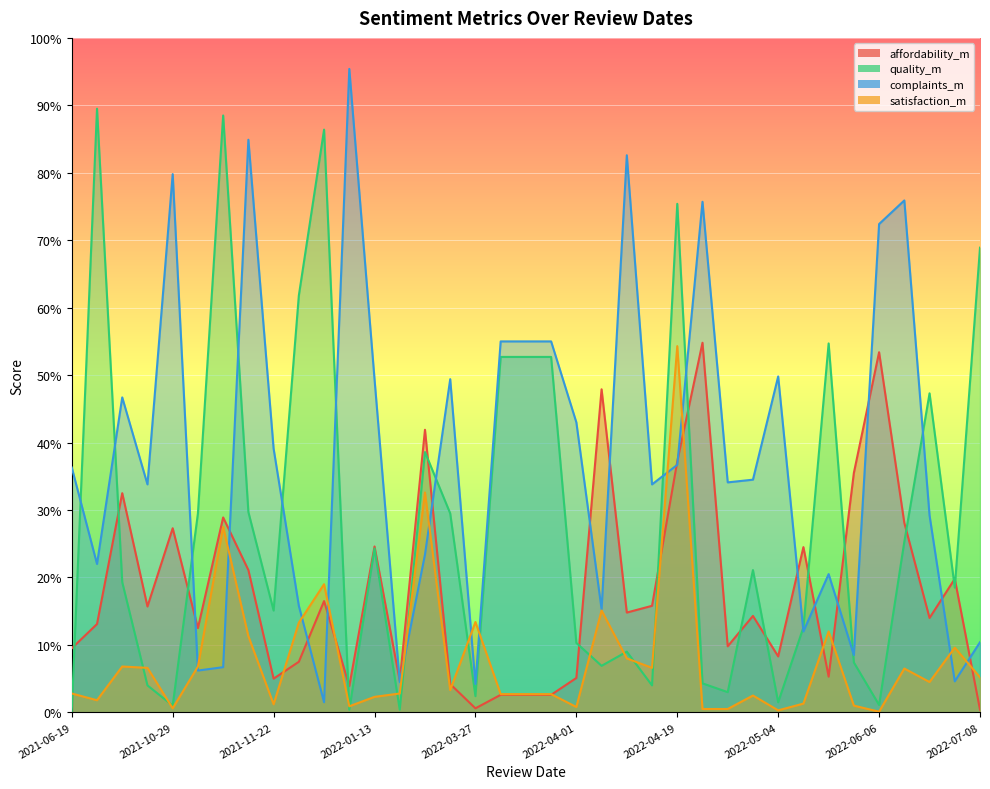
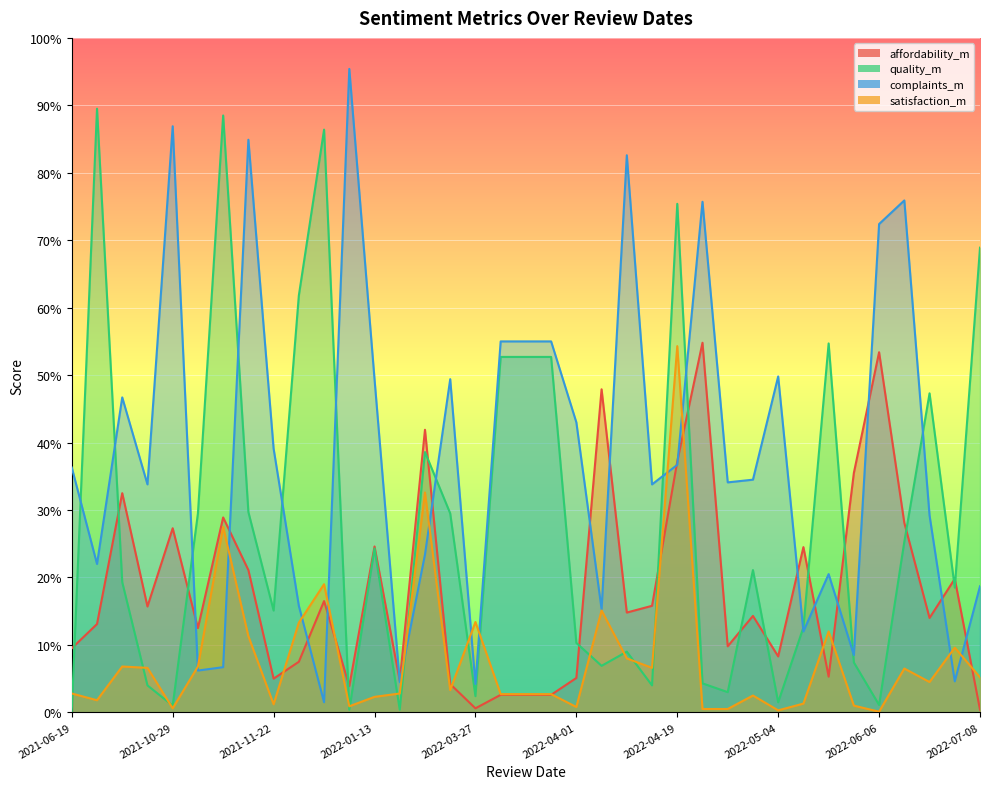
complaints_m, 2021-10-29: 80% -> 87%
complaints_m, 2022-07-08: 10% -> 19%
